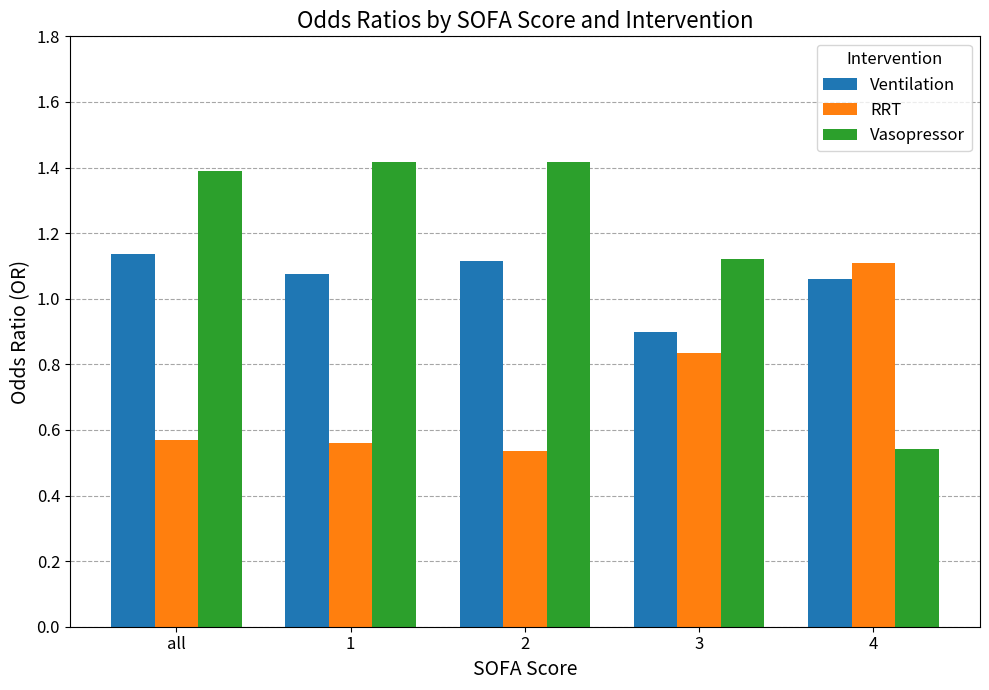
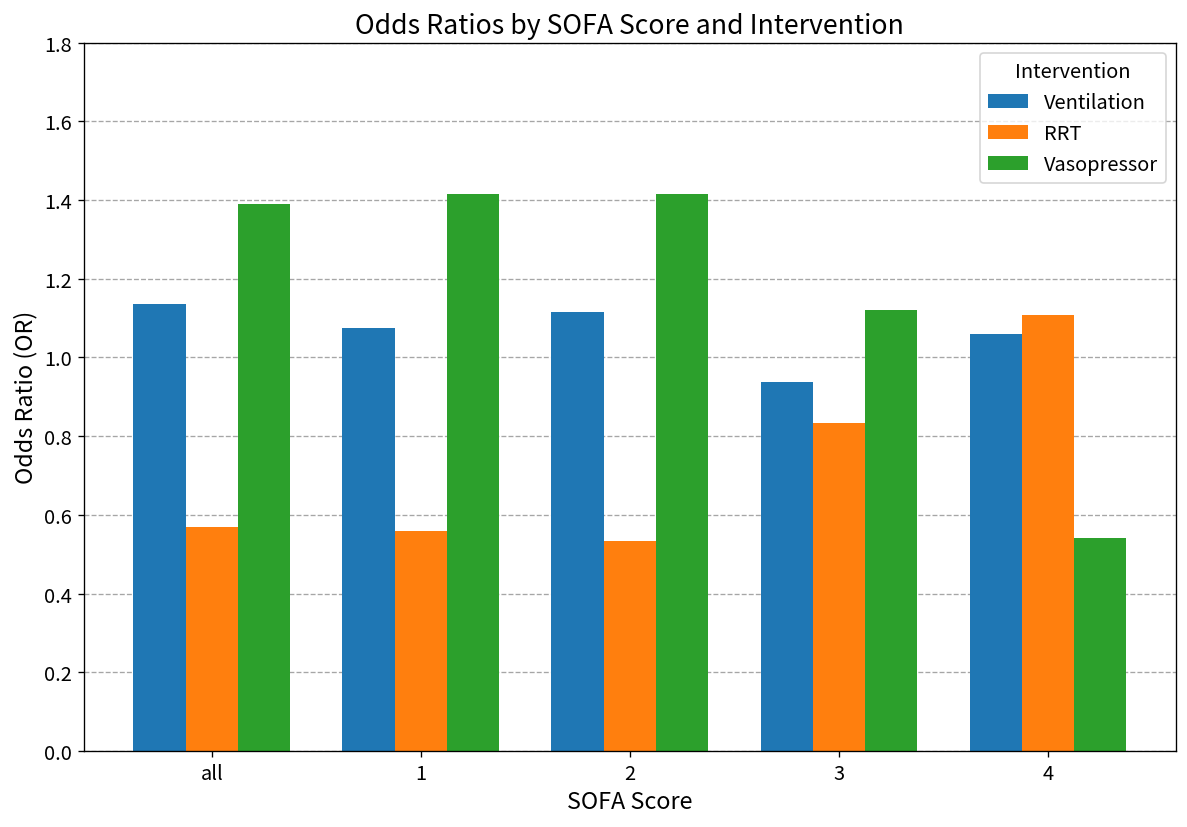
Ventilation, 3: 0.90 -> 0.94
